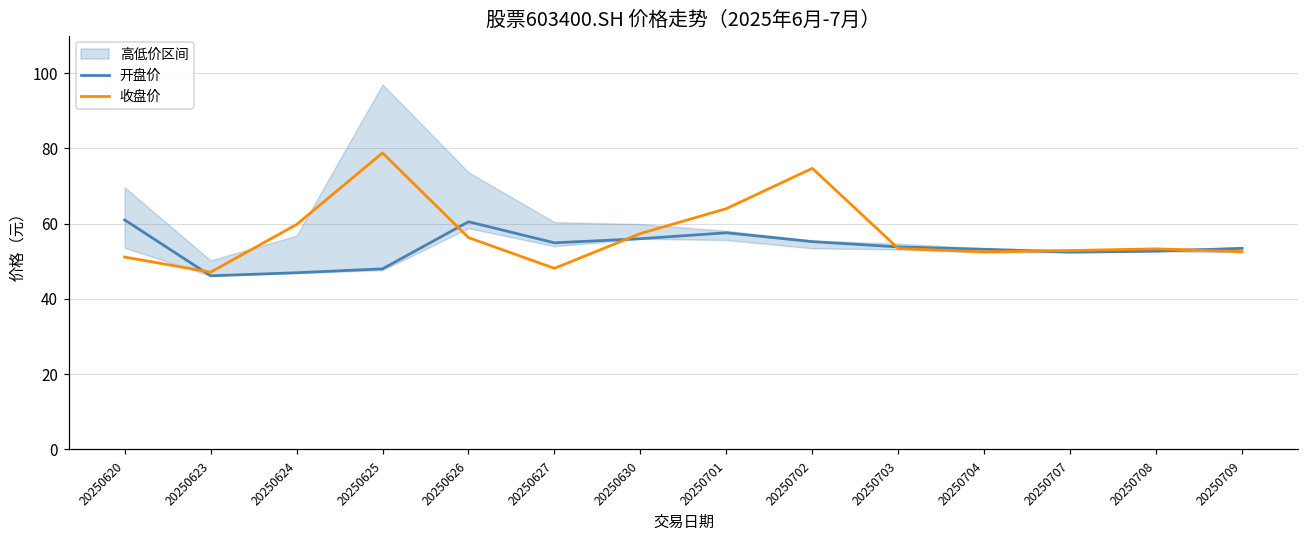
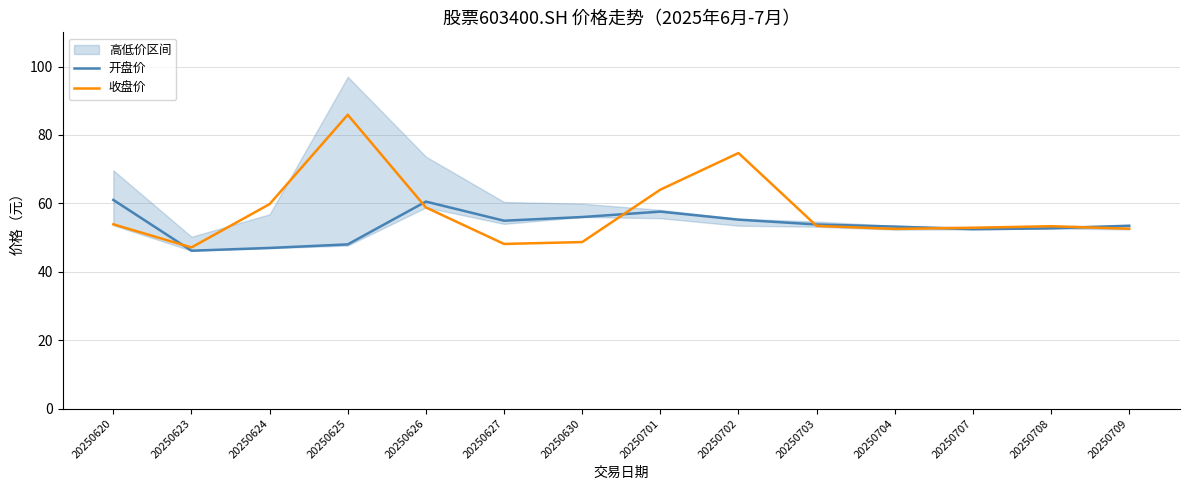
收盘价, 20250620: 51 -> 54
收盘价, 20250625: 79 -> 86
收盘价, 20250626: 56 -> 59
收盘价, 20250630: 57 -> 49
